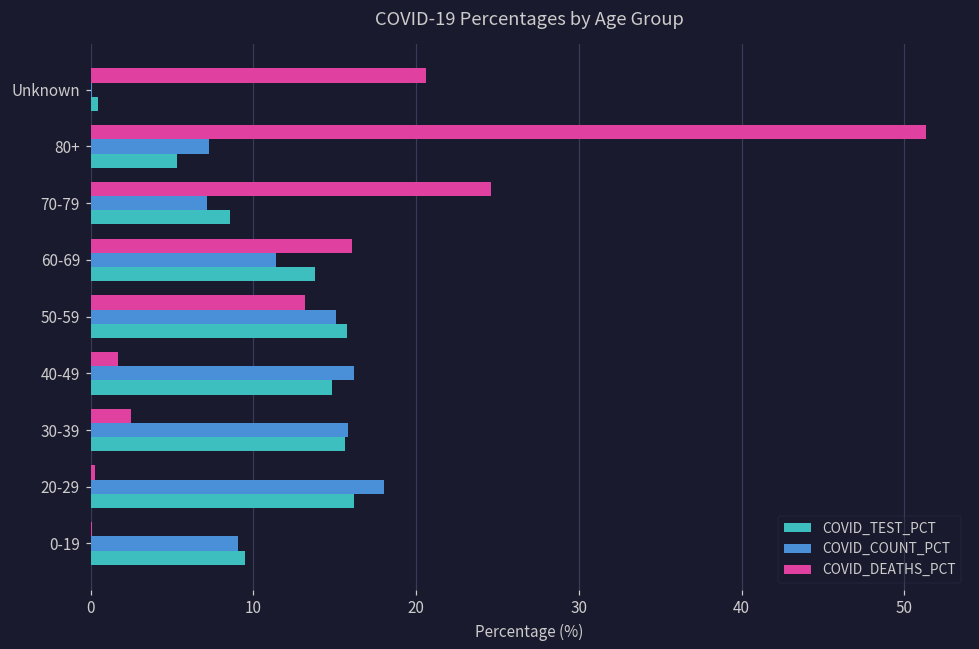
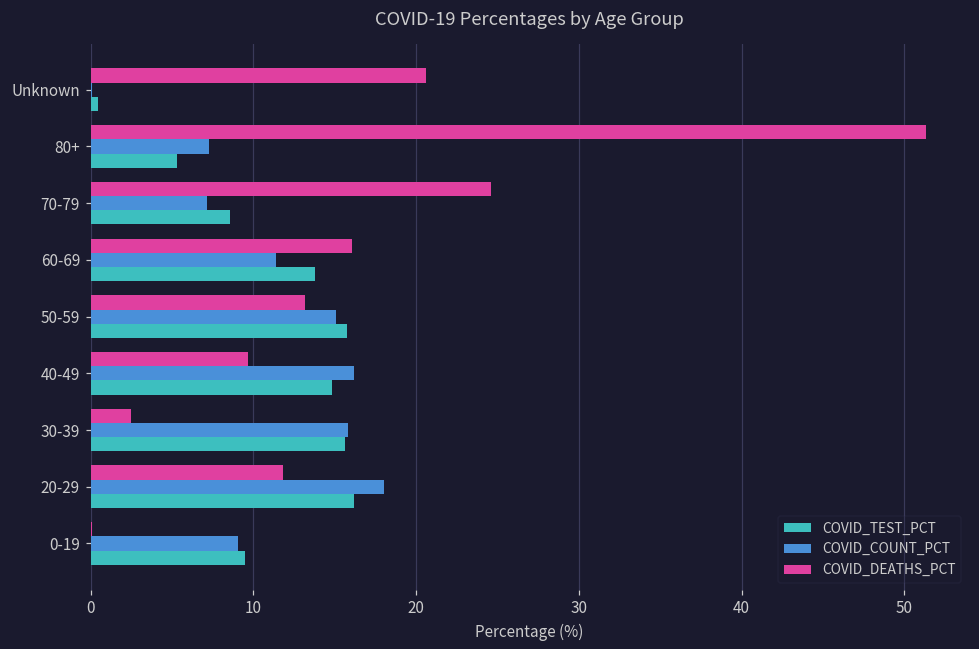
COVID_DEATHS_PCT, 40-49: 1.7 -> 9.7
COVID_DEATHS_PCT, 20-29: 0.3 -> 11.8
